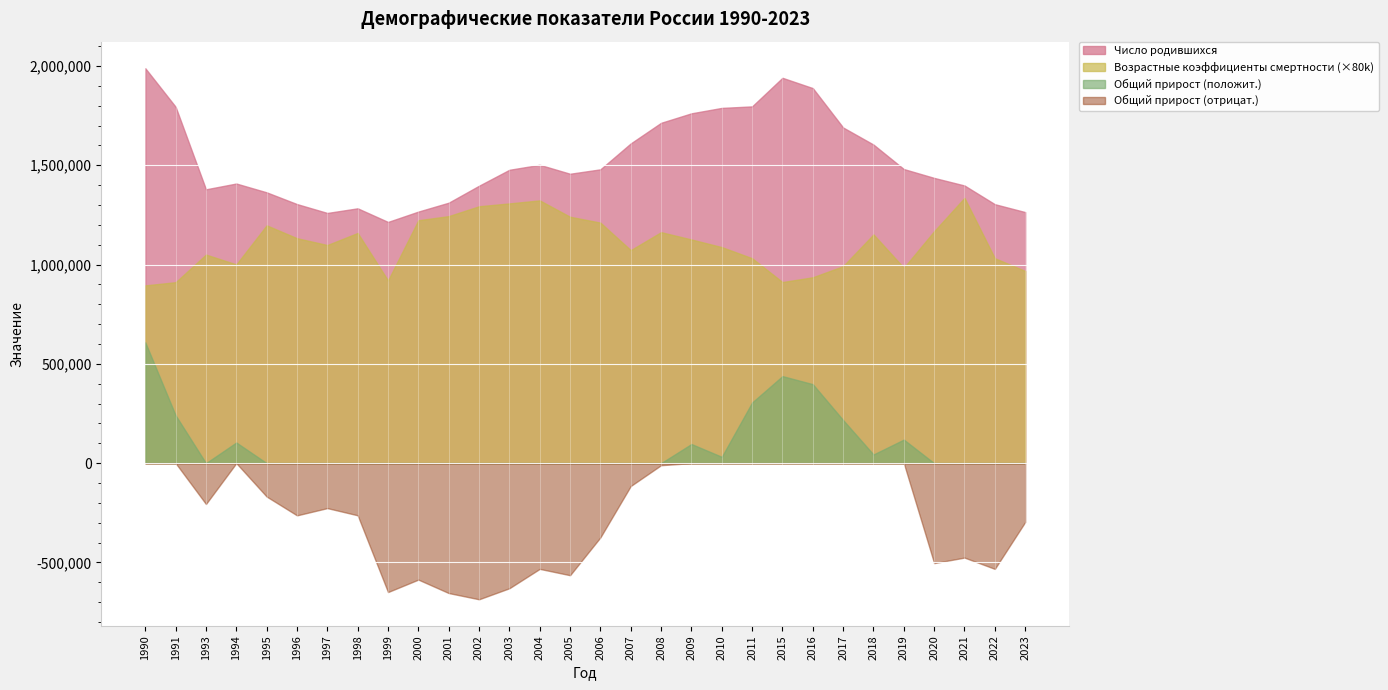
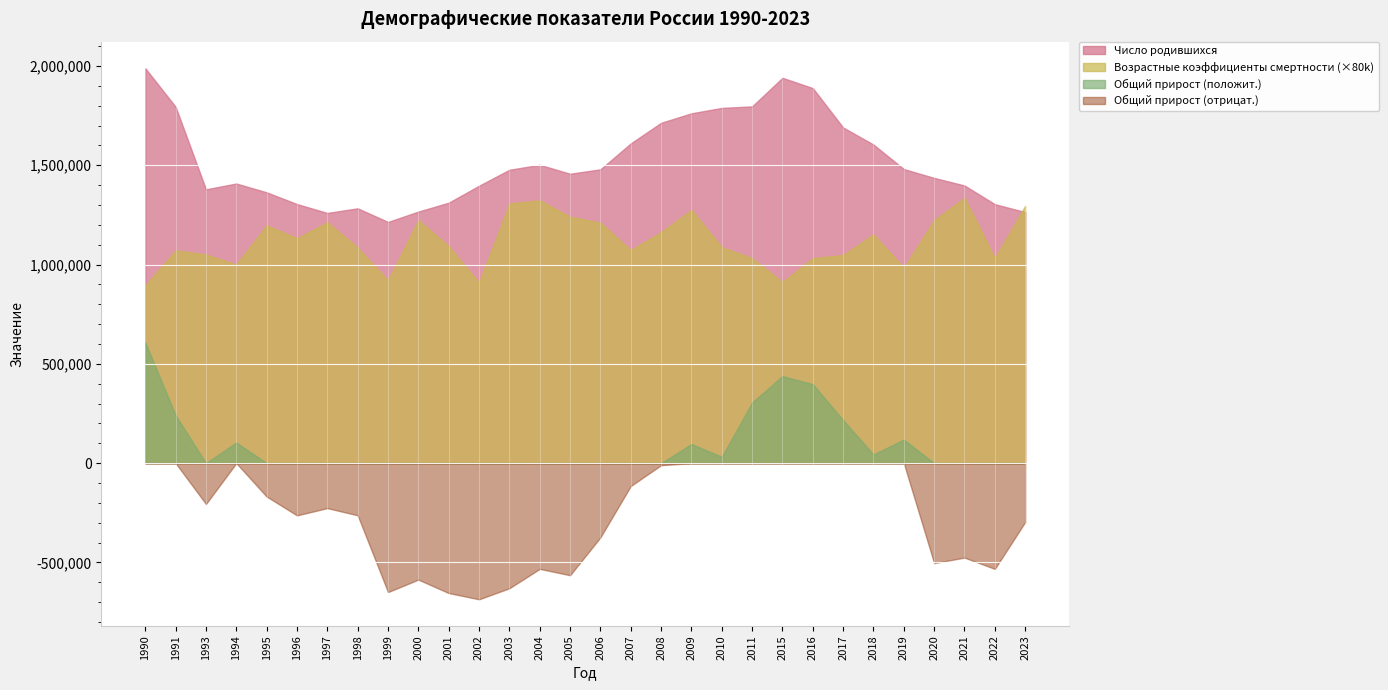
Возрастные коэффициенты смертности (×80k), 1991: 910,000 -> 1,070,000
Возрастные коэффициенты смертности (×80k), 1997: 1,100,000 -> 1,210,000
Возрастные коэффициенты смертности (×80k), 1998: 1,160,000 -> 1,090,000
Возрастные коэффициенты смертности (×80k), 2001: 1,240,000 -> 1,090,000
Возрастные коэффициенты смертности (×80k), 2002: 1,290,000 -> 910,000
Возрастные коэффициенты смертности (×80k), 2009: 1,130,000 -> 1,280,000
Возрастные коэффициенты смертности (×80k), 2016: 940,000 -> 1,030,000
Возрастные коэффициенты смертности (×80k), 2017: 990,000 -> 1,050,000
Возрастные коэффициенты смертности (×80k), 2020: 1,170,000 -> 1,220,000
Возрастные коэффициенты смертности (×80k), 2023: 970,000 -> 1,300,000
